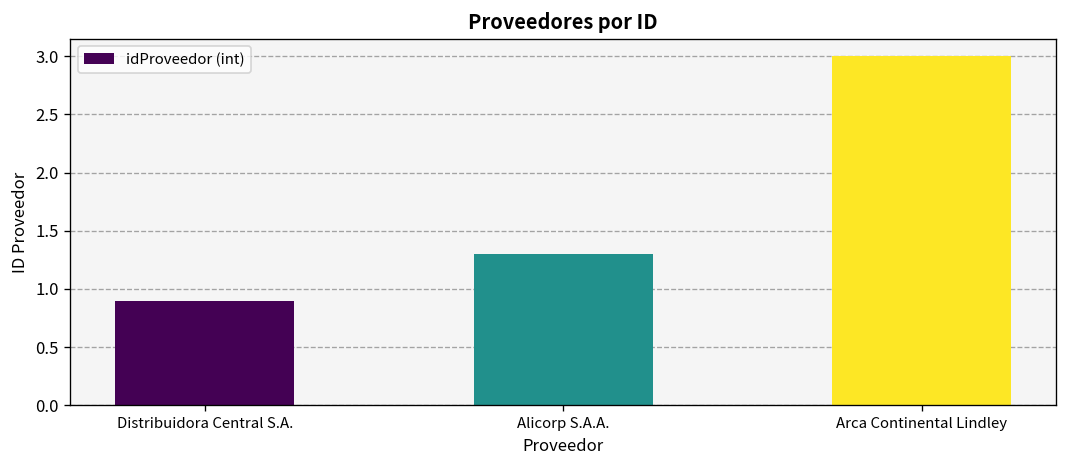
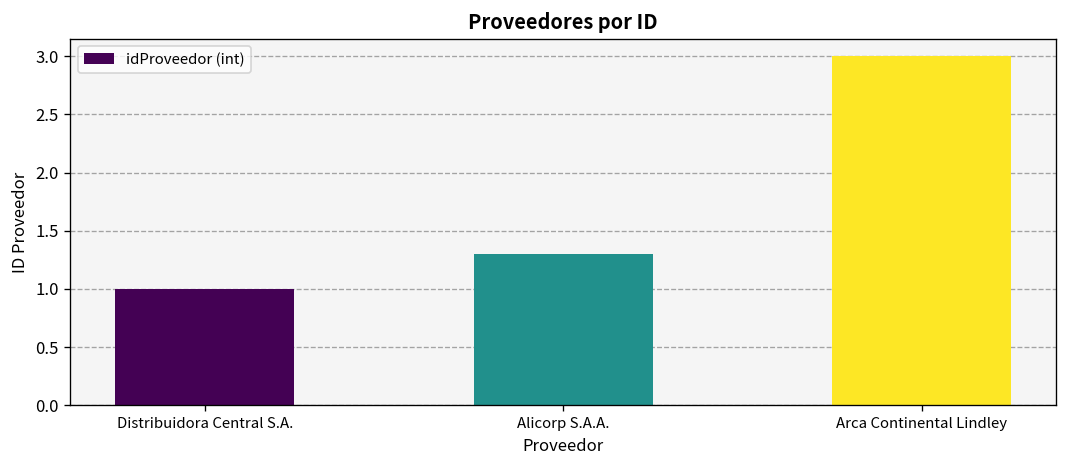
Distribuidora Central S.A.: 0.9 -> 1.0
